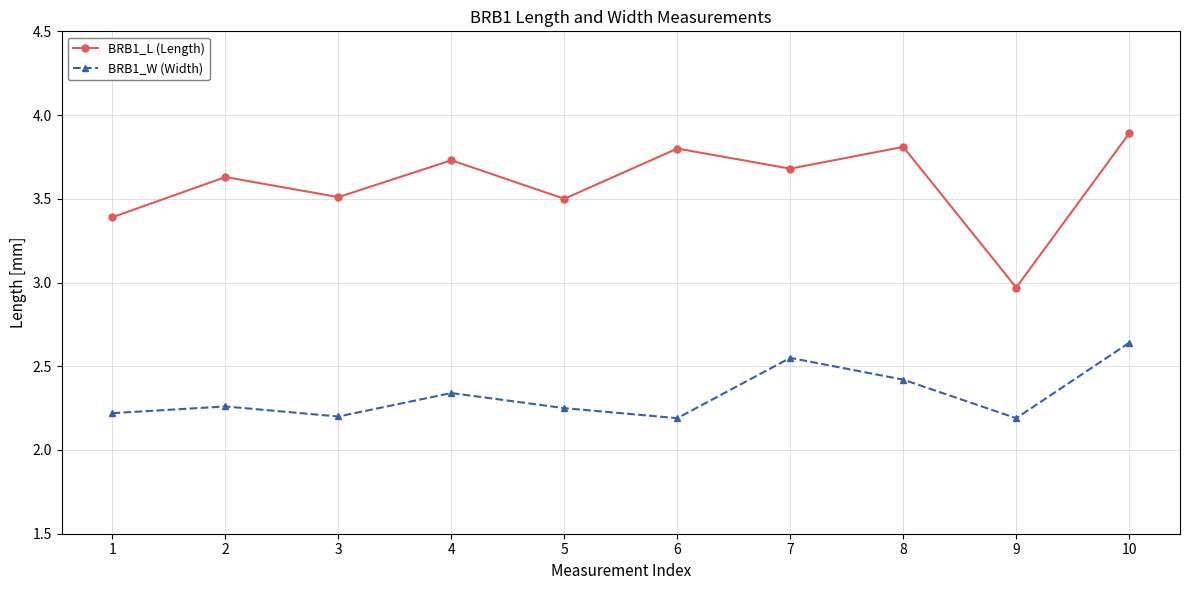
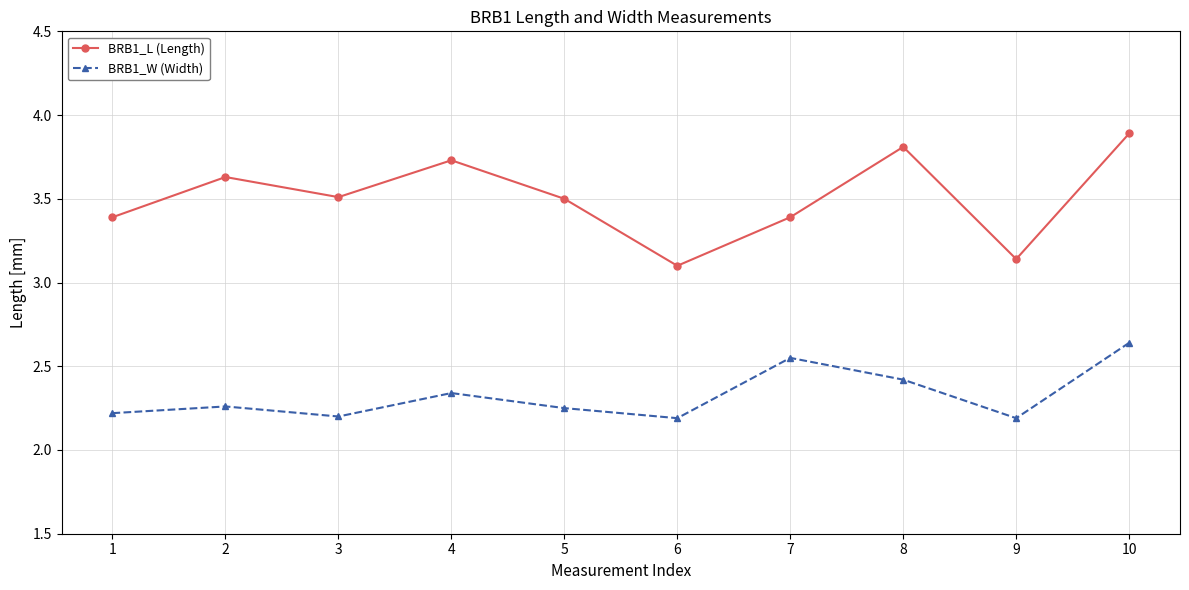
BRB1_L (Length), 6: 3.8 -> 3.1
BRB1_L (Length), 7: 3.68 -> 3.39
BRB1_L (Length), 9: 2.97 -> 3.14
